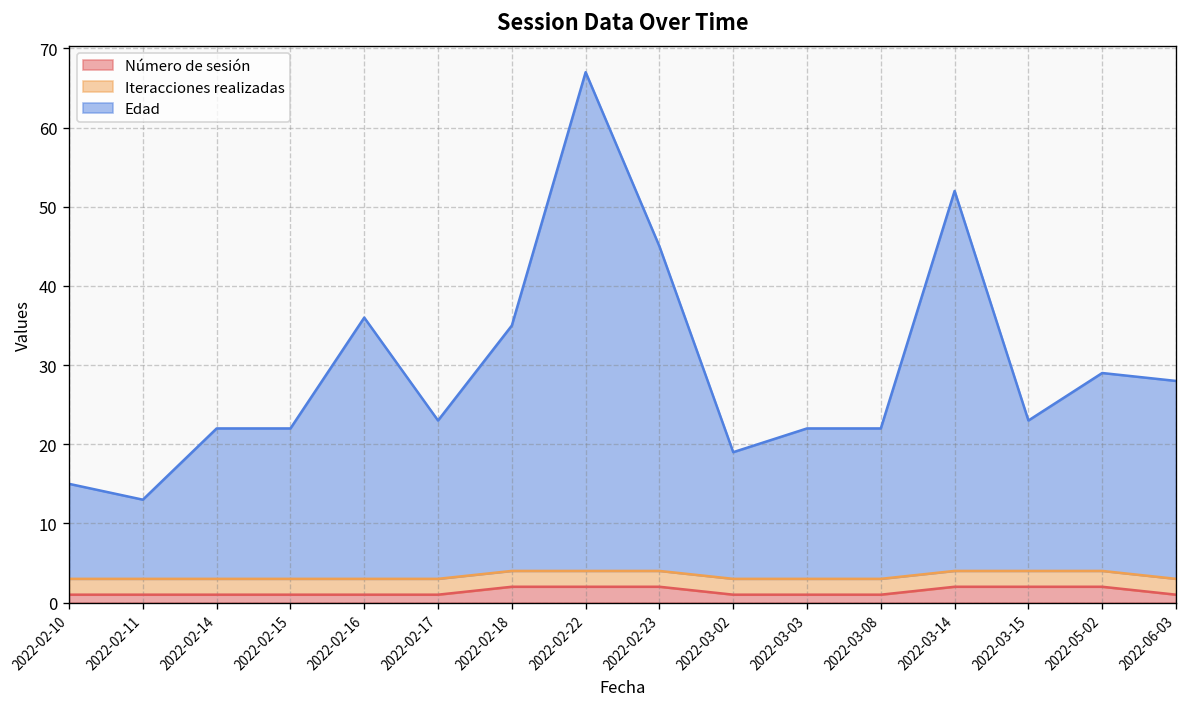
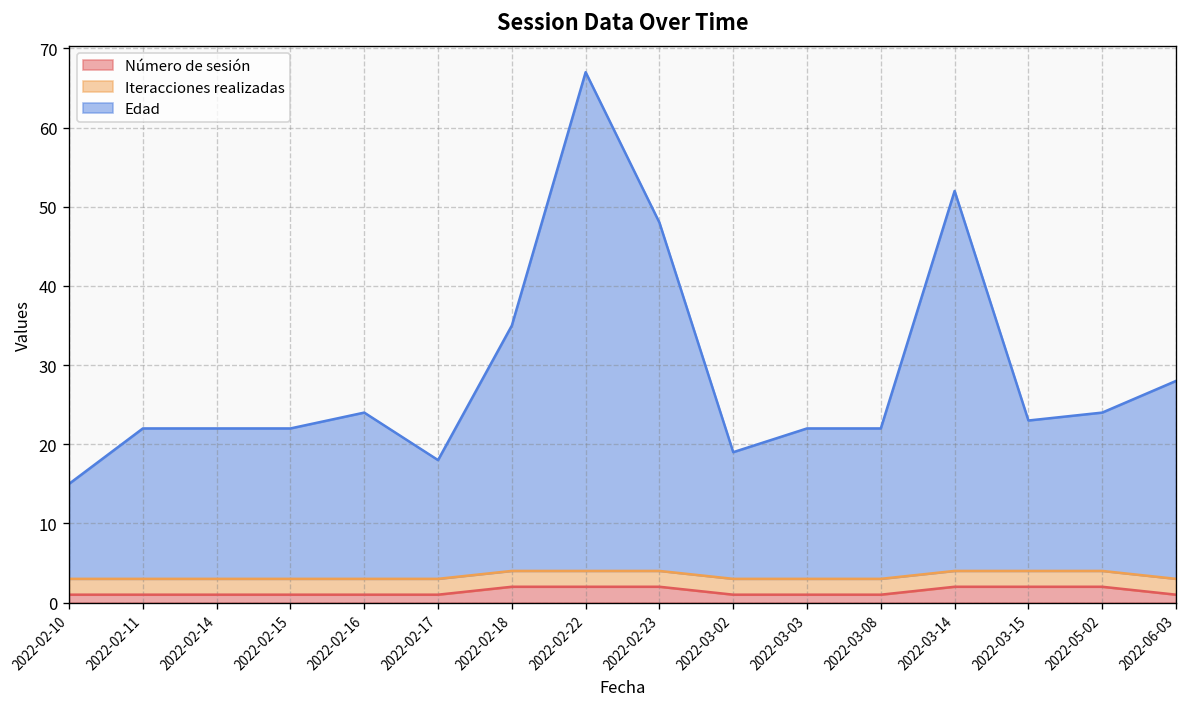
Edad, 2022-02-11: 10 -> 19
Edad, 2022-02-16: 33 -> 21
Edad, 2022-02-17: 20 -> 15
Edad, 2022-02-23: 41 -> 44
Edad, 2022-05-02: 25 -> 20
